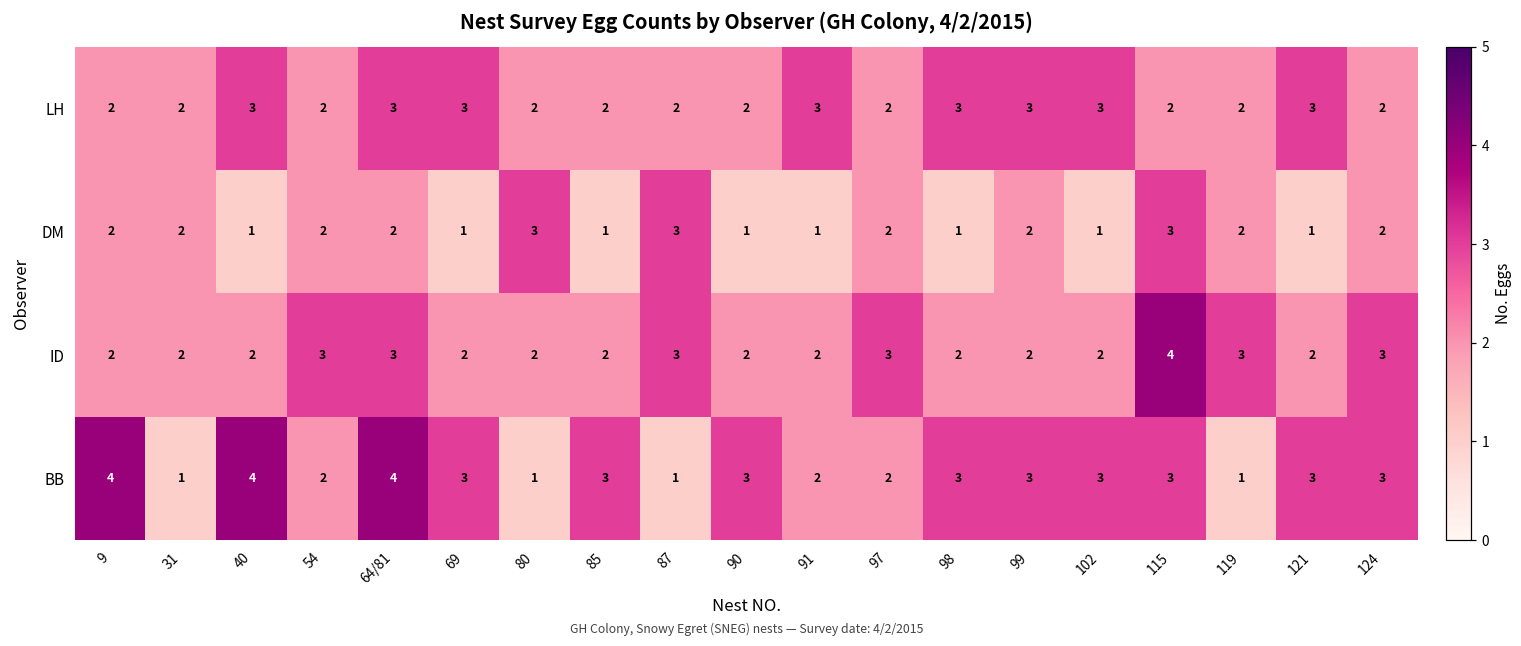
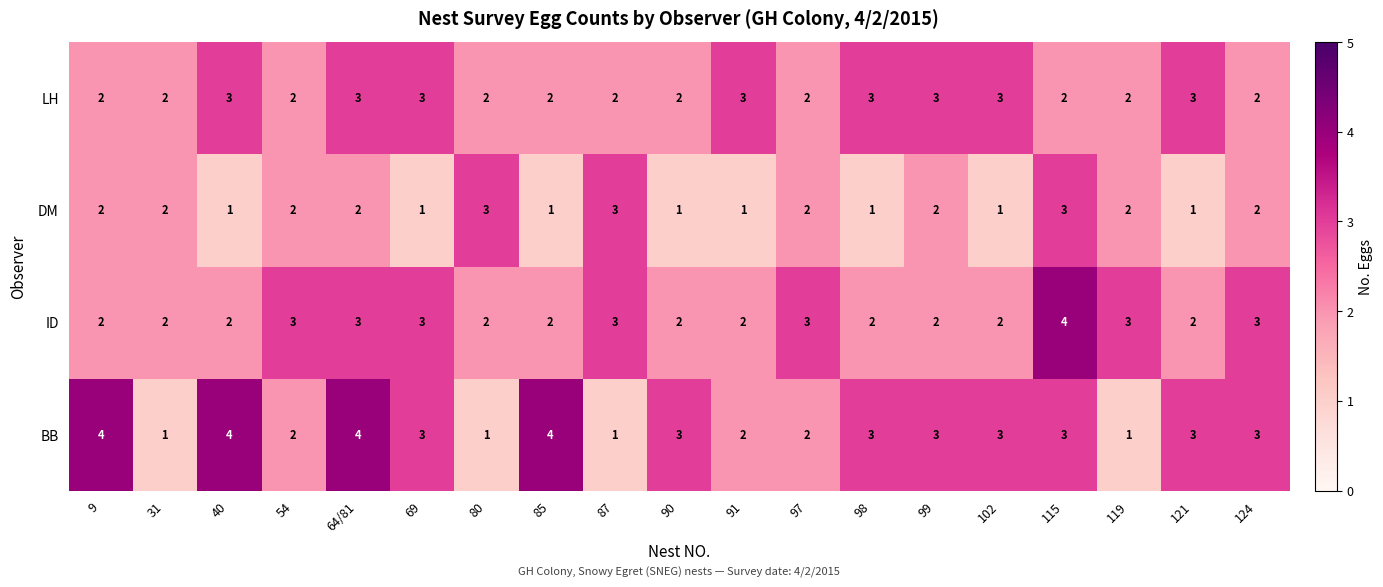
ID, 69: 2 -> 3
BB, 85: 3 -> 4
